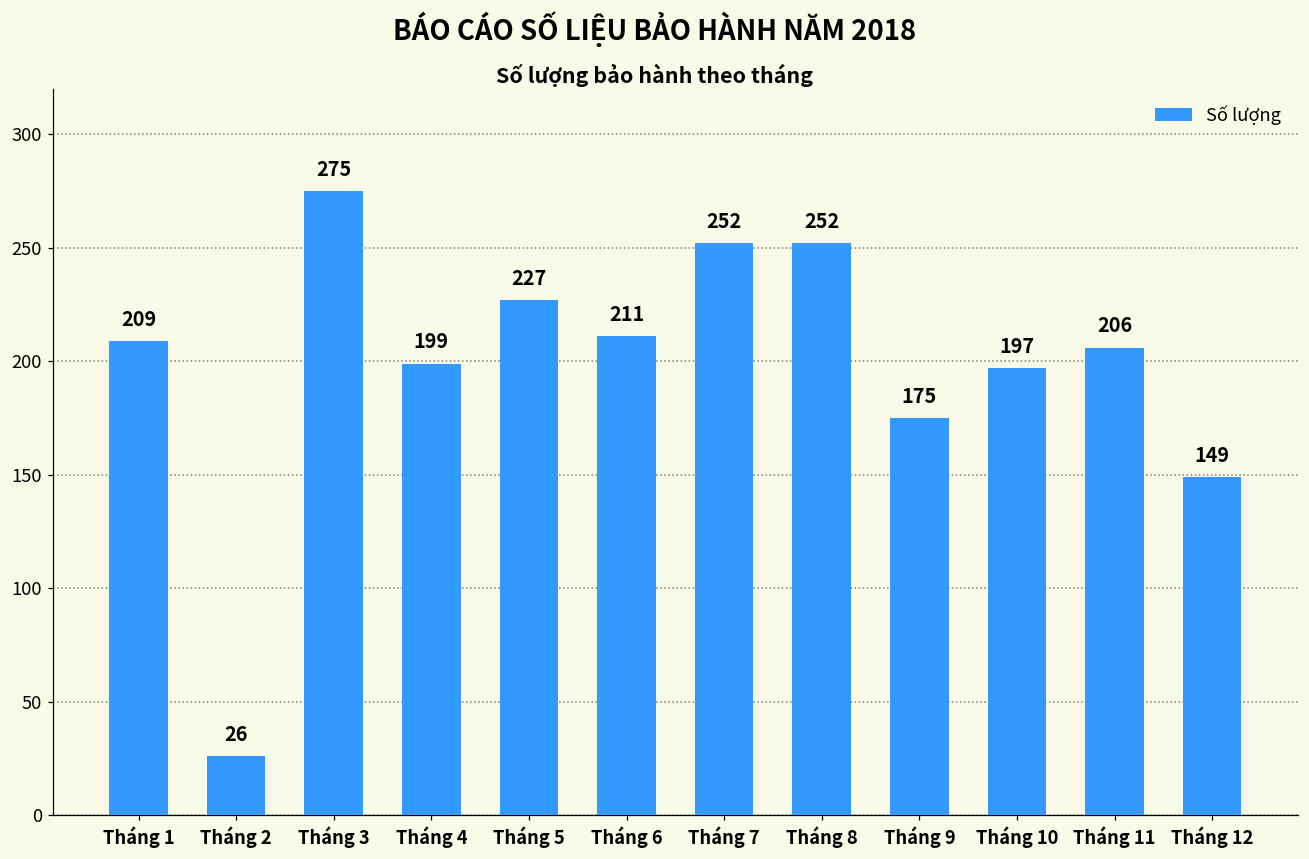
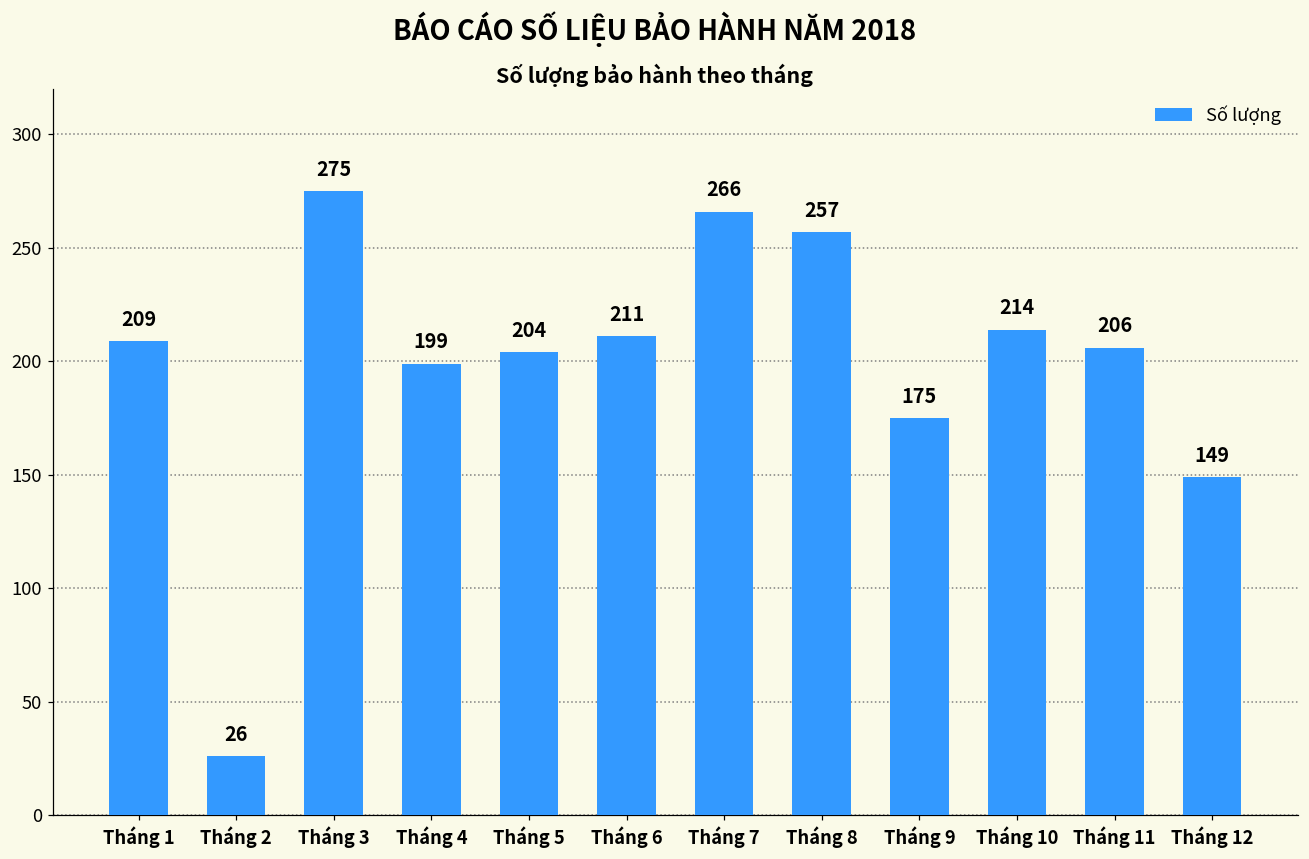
Tháng 5: 227 -> 204
Tháng 7: 252 -> 266
Tháng 8: 252 -> 257
Tháng 10: 197 -> 214
